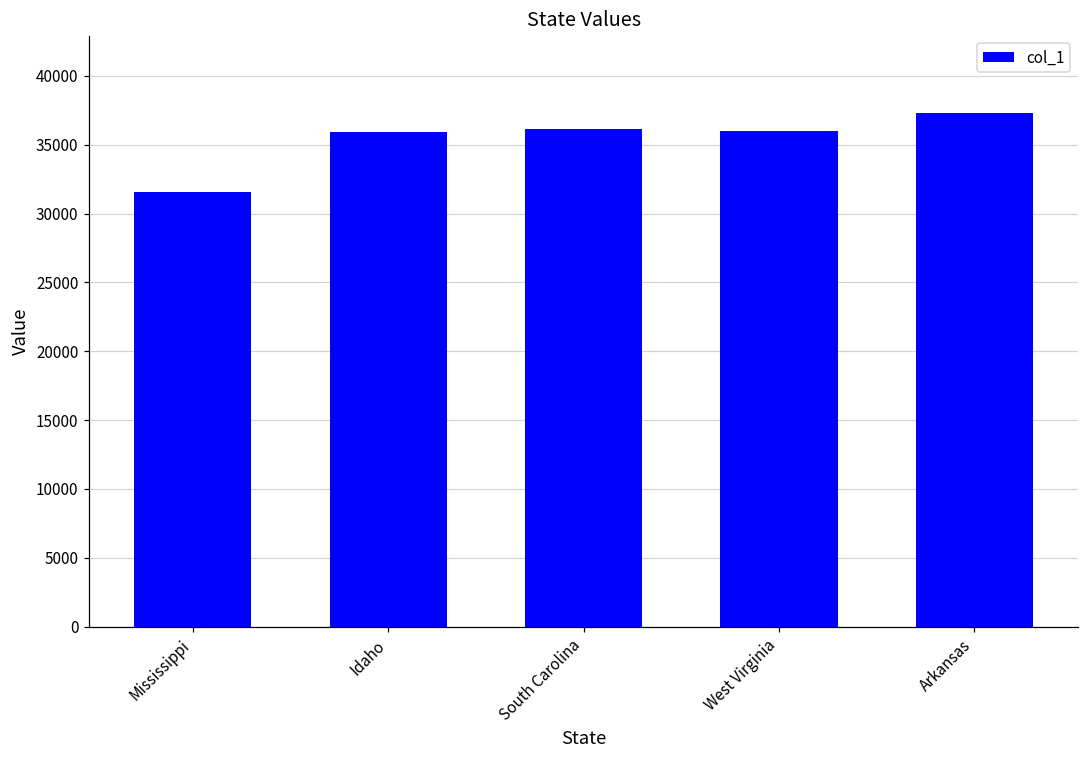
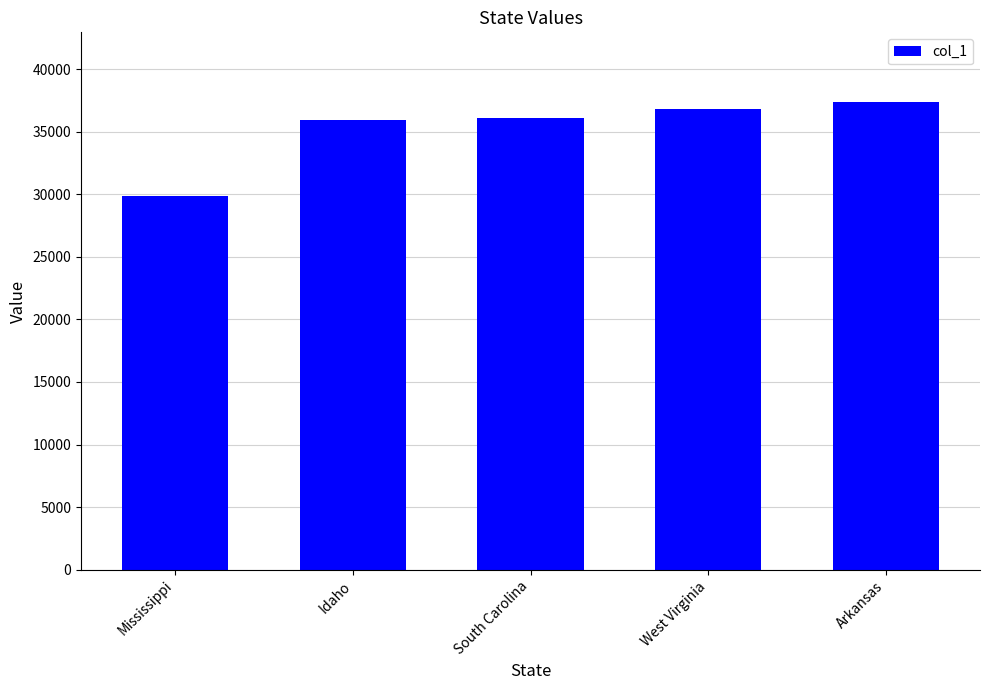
Mississippi: 31600 -> 29800
West Virginia: 36000 -> 36800
